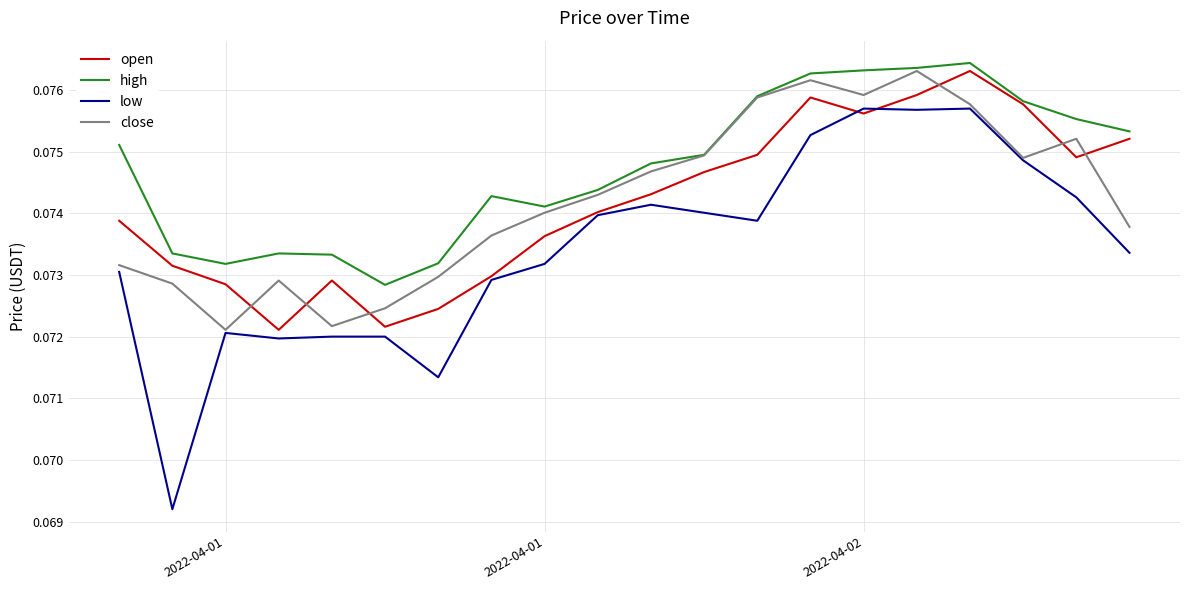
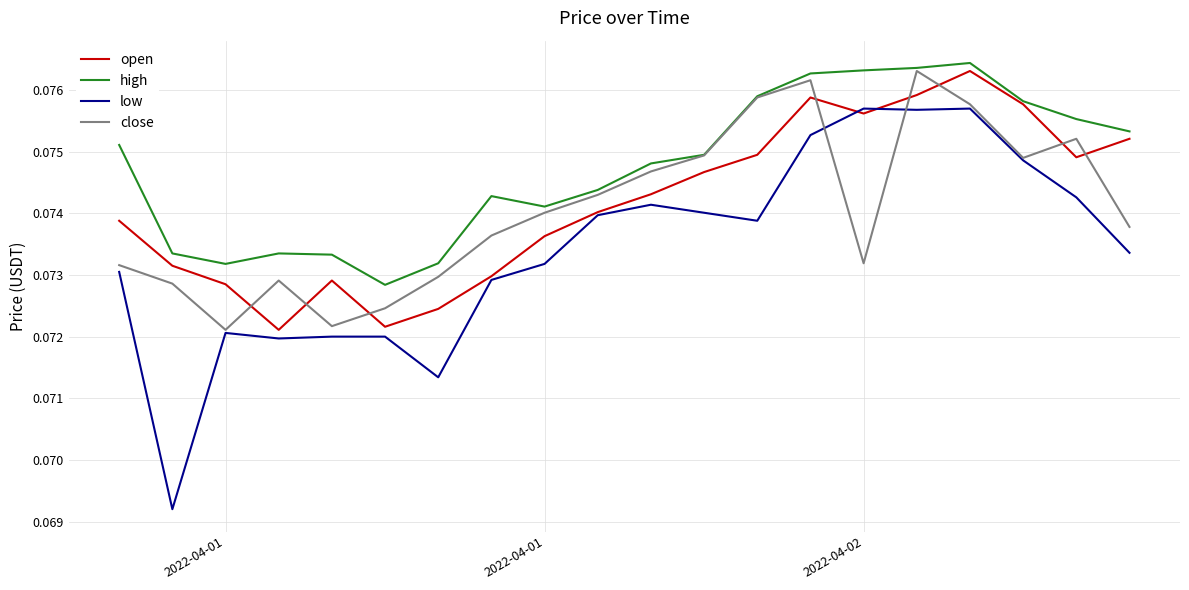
close, 2022-04-02: 0.0759 -> 0.0732
